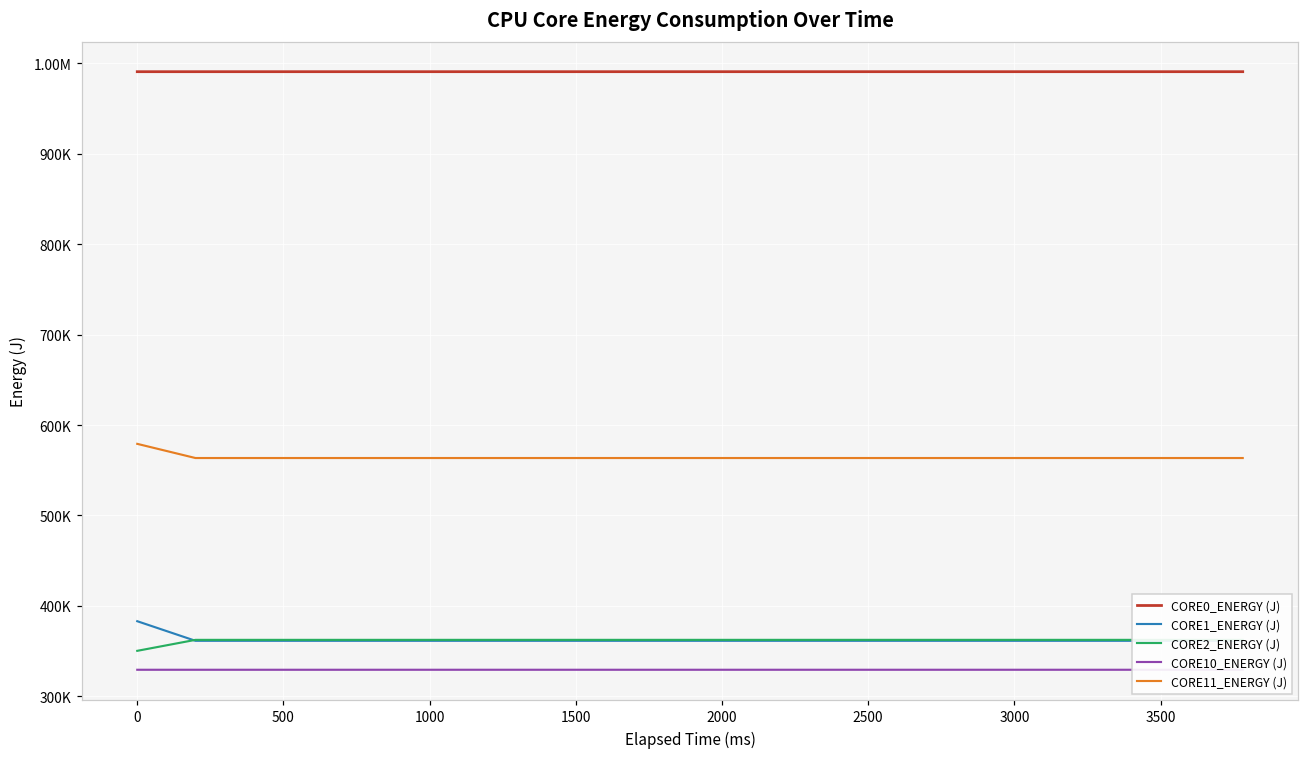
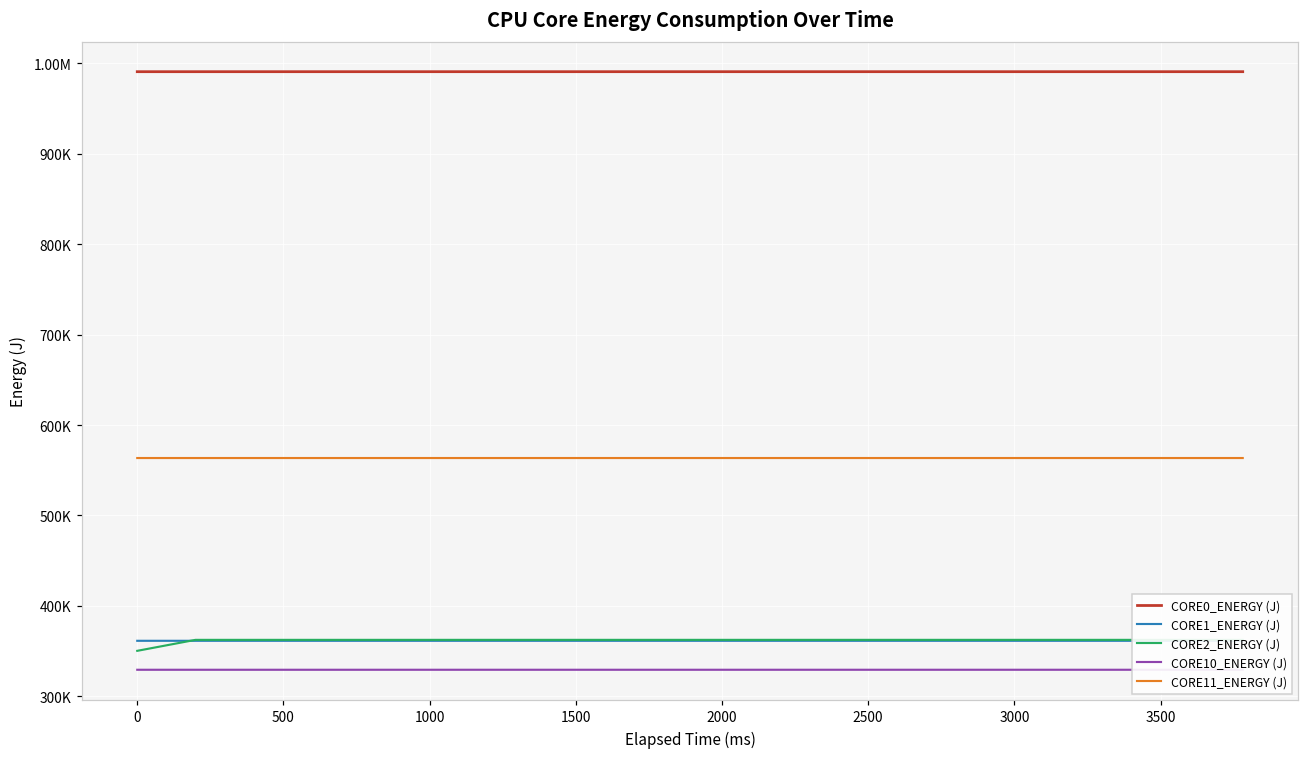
CORE1_ENERGY (J), 0: 380000 -> 360000
CORE11_ENERGY (J), 0: 580000 -> 560000
